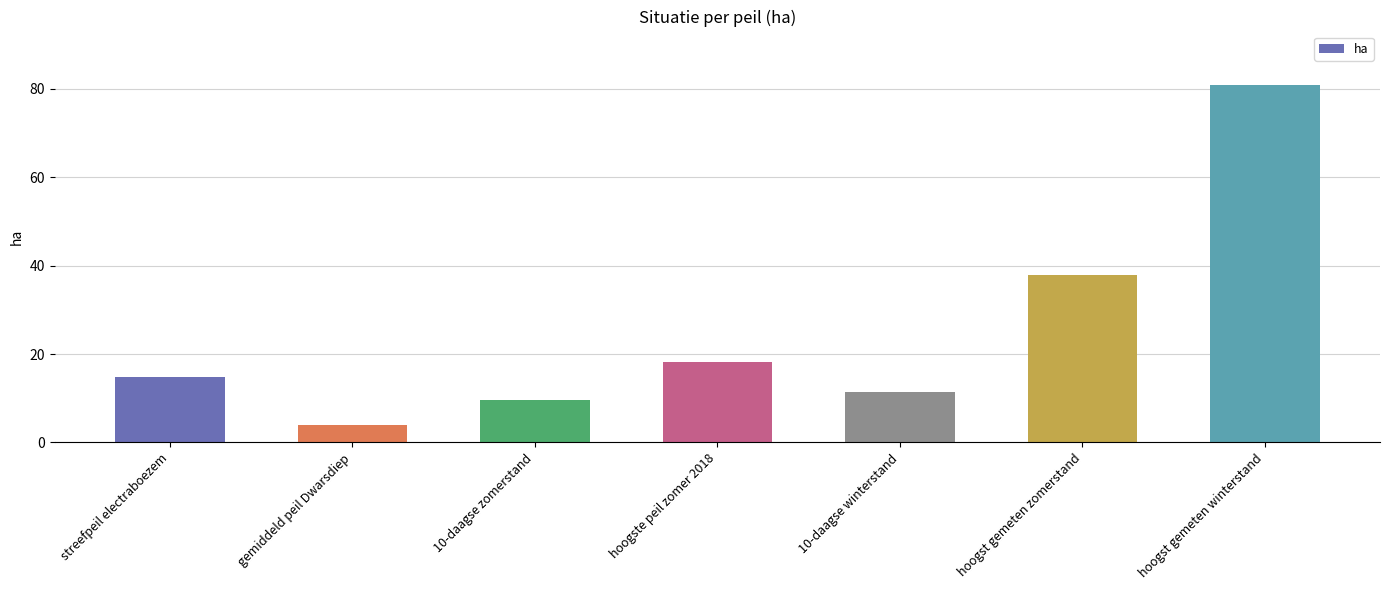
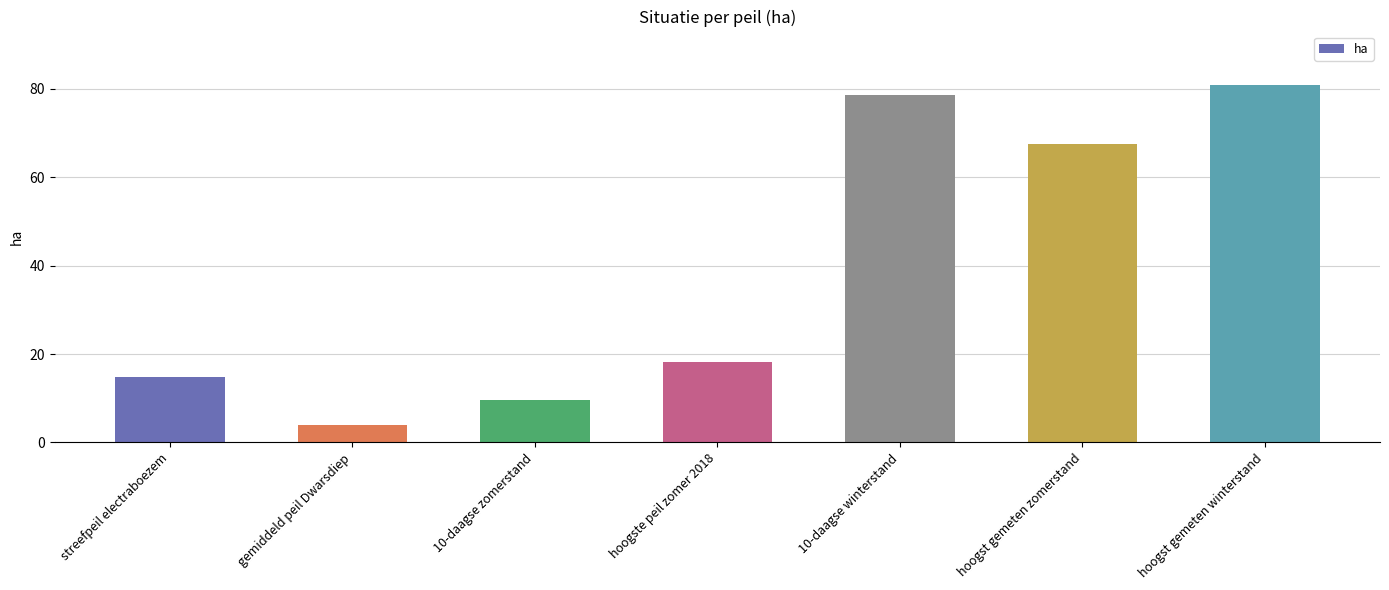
10-daagse winterstand: 11 -> 79
hoogst gemeten zomerstand: 38 -> 67
